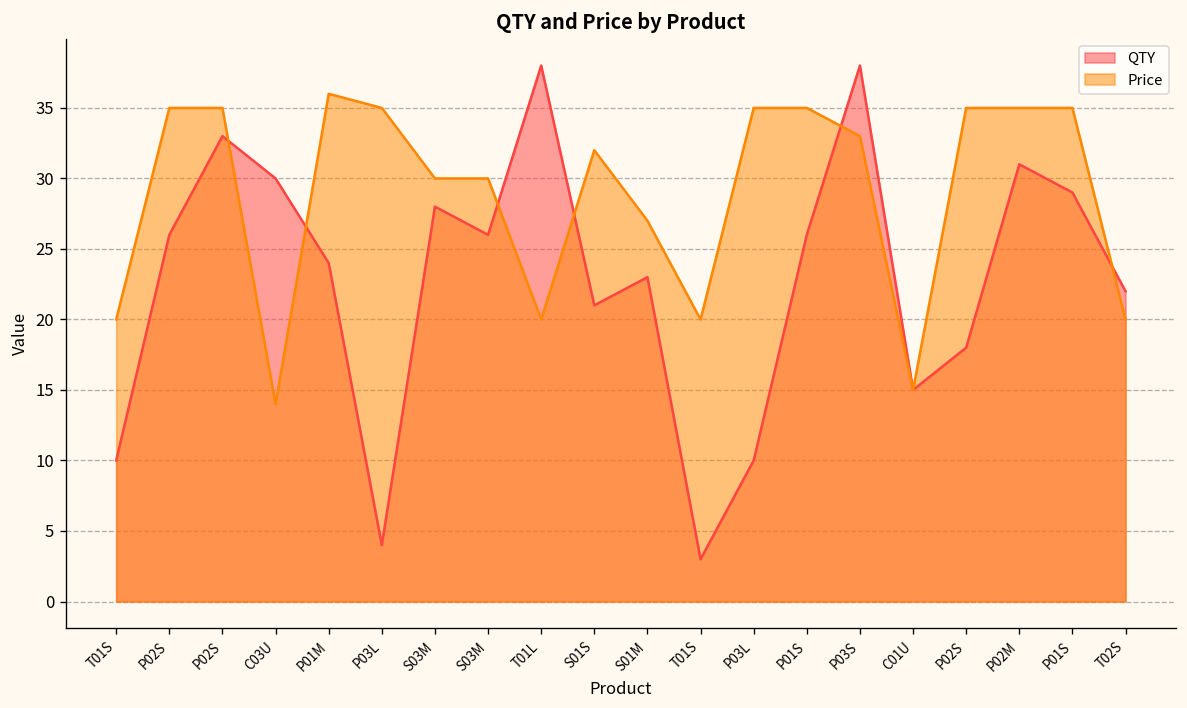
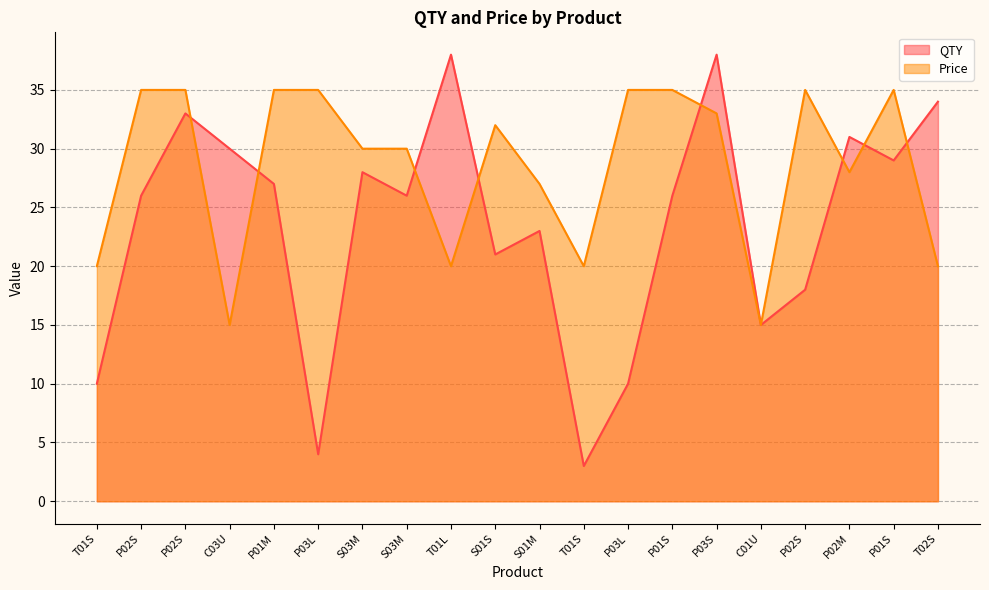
Price, C03U: 14 -> 15
QTY, P01M: 24 -> 27
Price, P01M: 36 -> 35
Price, P02M: 35 -> 28
QTY, T02S: 22 -> 34
